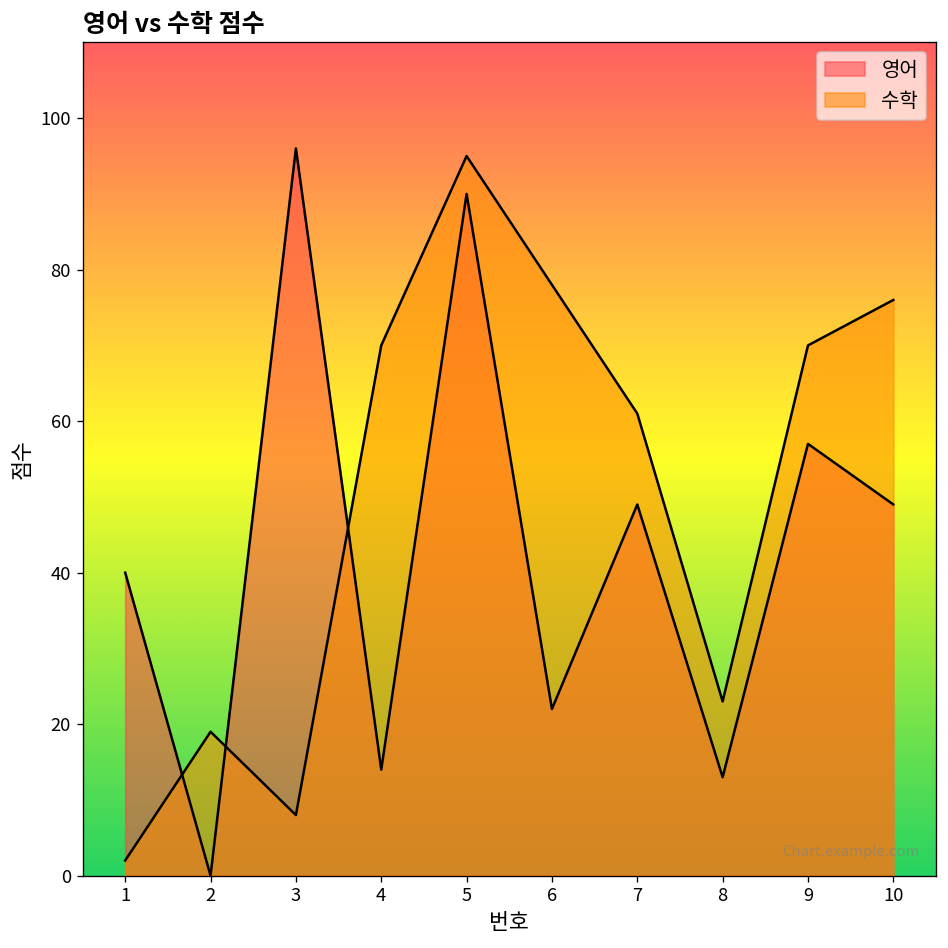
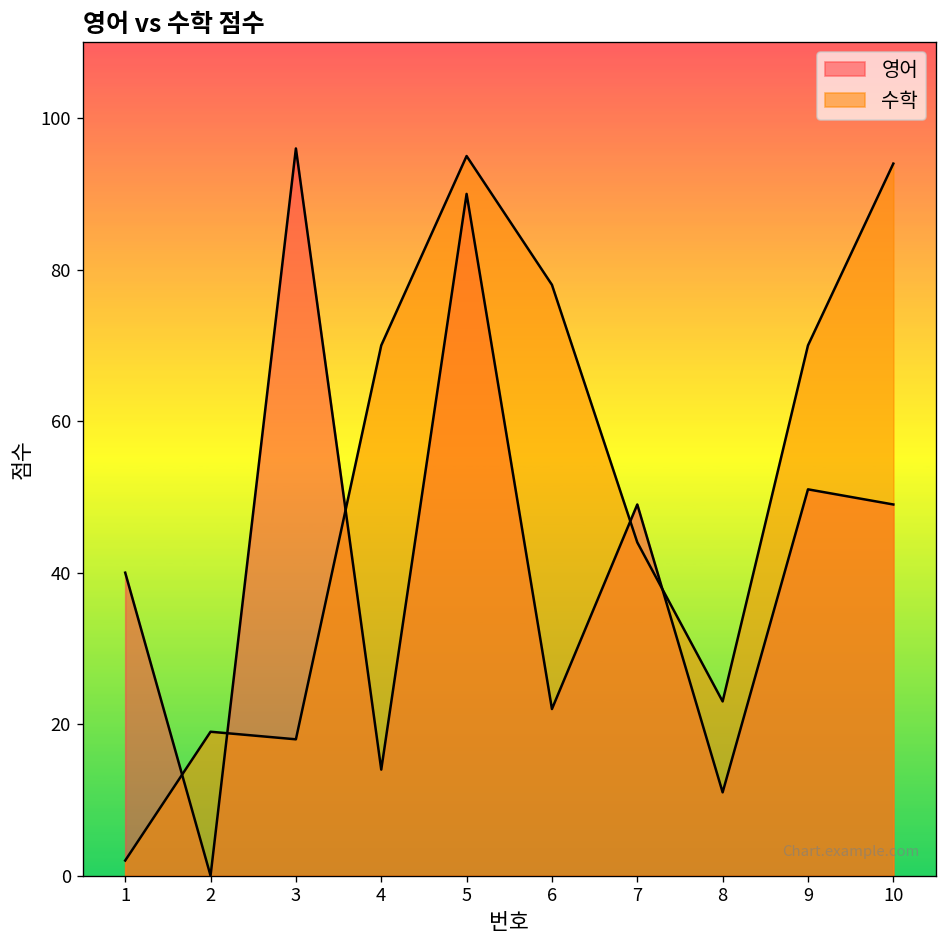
수학, 3: 8 -> 18
수학, 7: 61 -> 44
영어, 8: 13 -> 11
영어, 9: 57 -> 51
수학, 10: 76 -> 94
